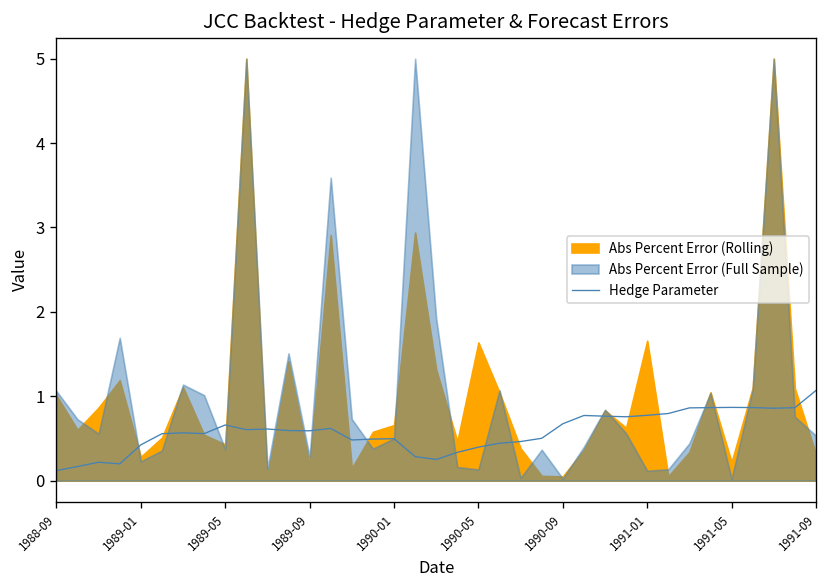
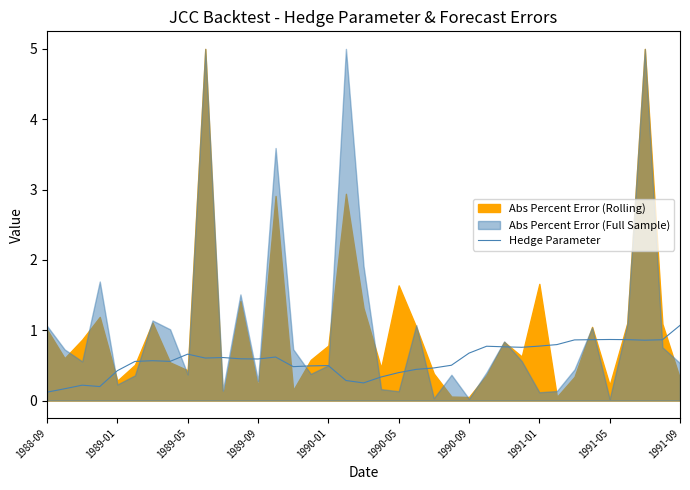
Abs Percent Error (Rolling), 1990-01: 0.7 -> 0.8
